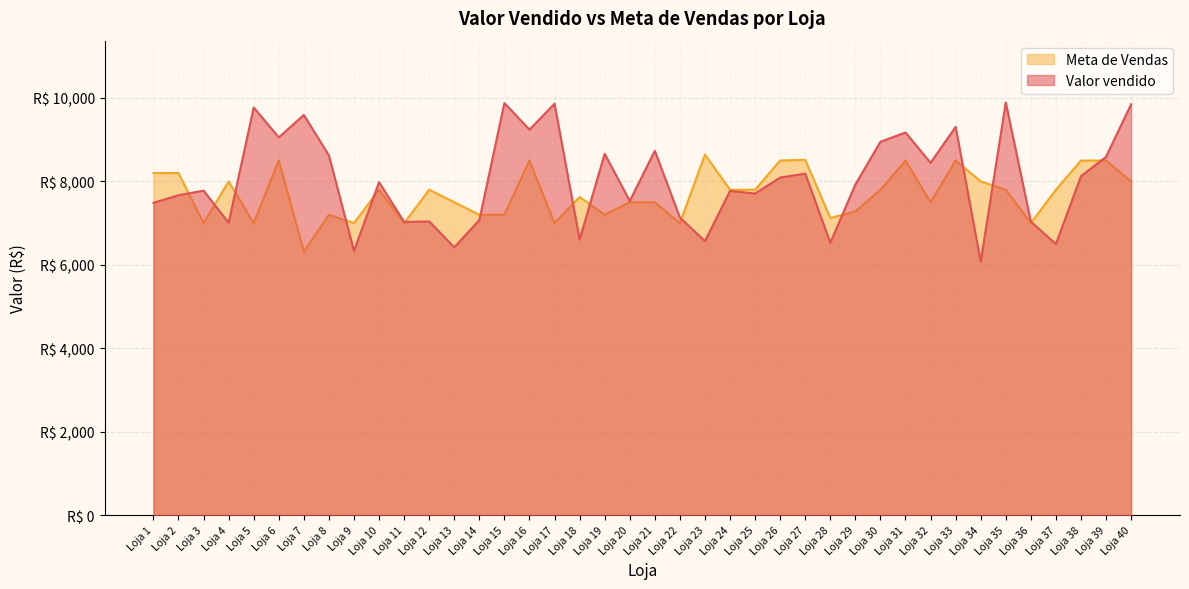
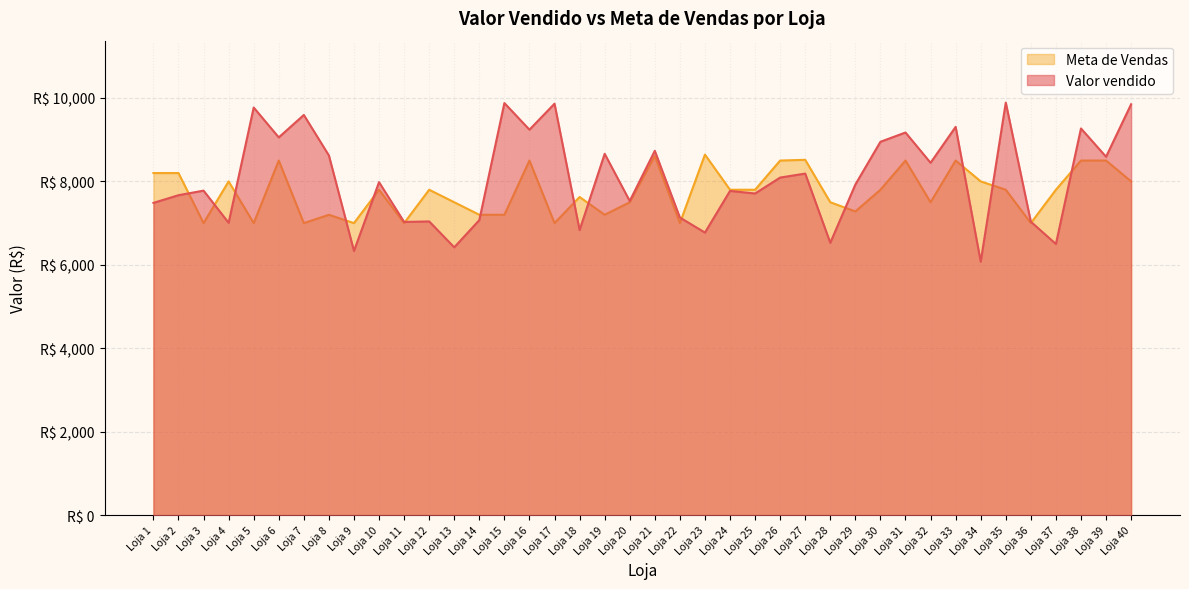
Meta de Vendas, Loja 7: R$ 6,300 -> R$ 7,000
Valor vendido, Loja 18: R$ 6,600 -> R$ 6,800
Meta de Vendas, Loja 21: R$ 7,500 -> R$ 8,600
Valor vendido, Loja 23: R$ 6,600 -> R$ 6,800
Meta de Vendas, Loja 28: R$ 7,100 -> R$ 7,500
Valor vendido, Loja 38: R$ 8,100 -> R$ 9,300
